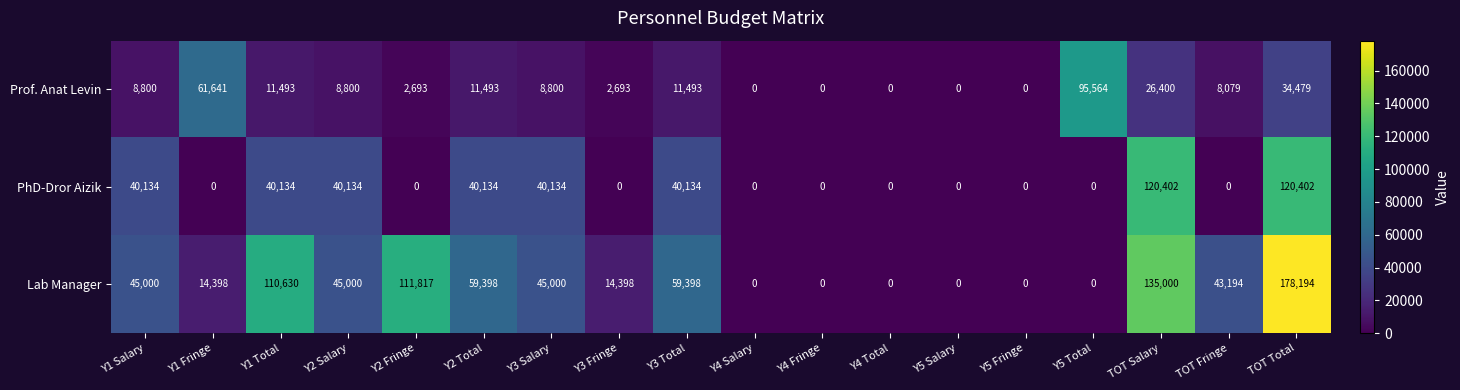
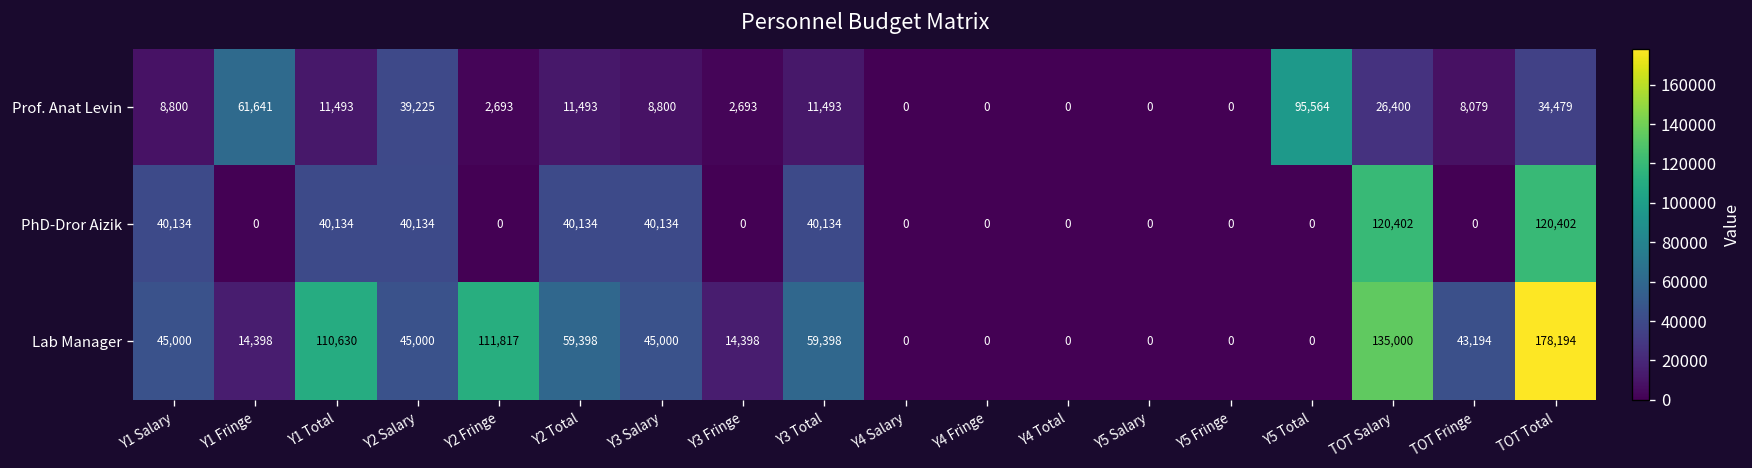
Prof. Anat Levin, Y2 Salary: 8,800 -> 39,225
